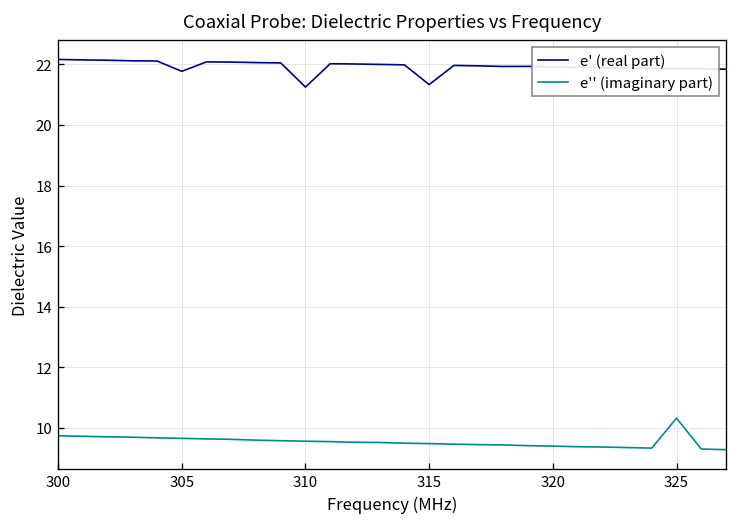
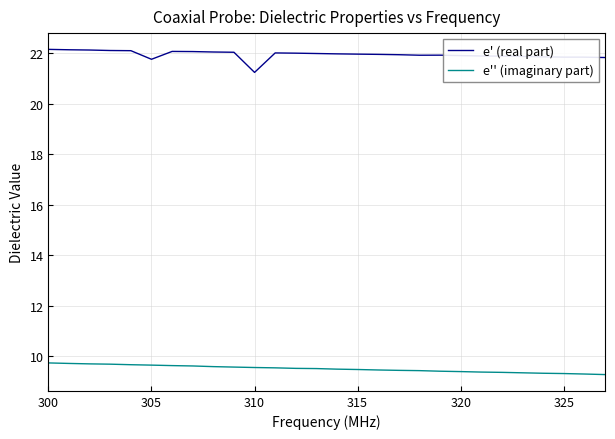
e' (real part), 315: 21.3 -> 22.0
e'' (imaginary part), 325: 10.3 -> 9.3
